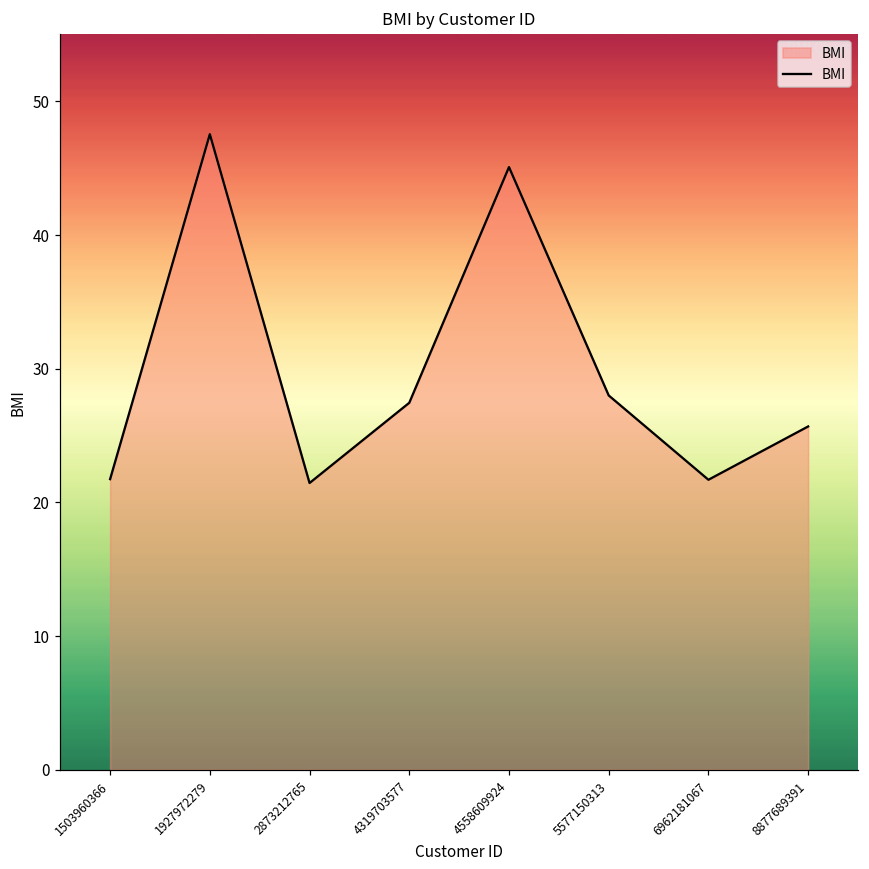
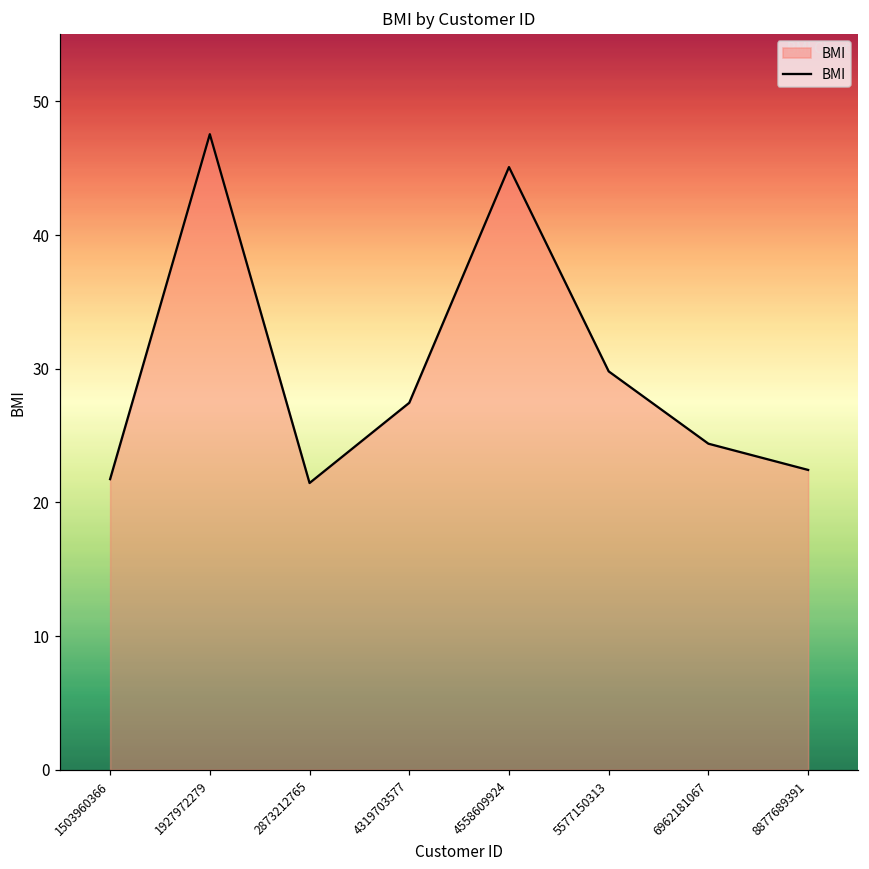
5577150313: 28.0 -> 29.8
6962181067: 21.7 -> 24.4
8877689391: 25.7 -> 22.4
